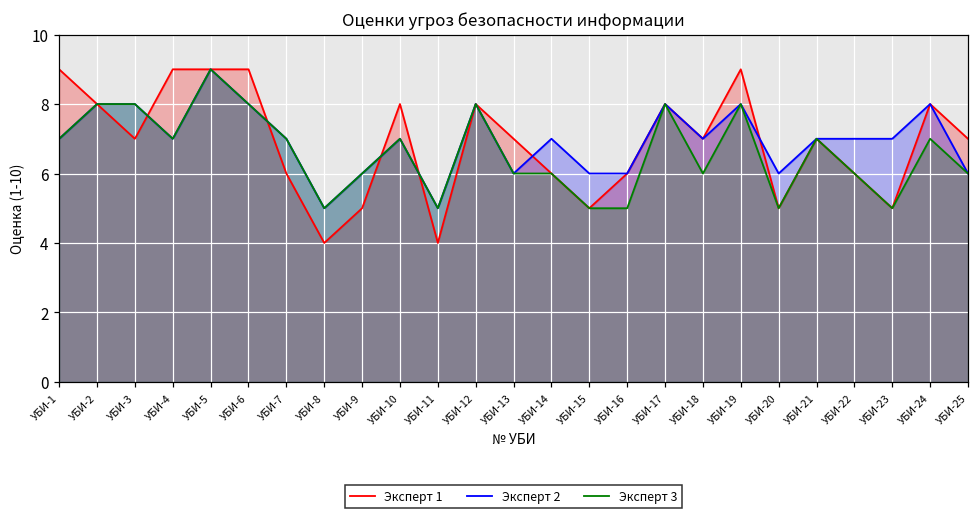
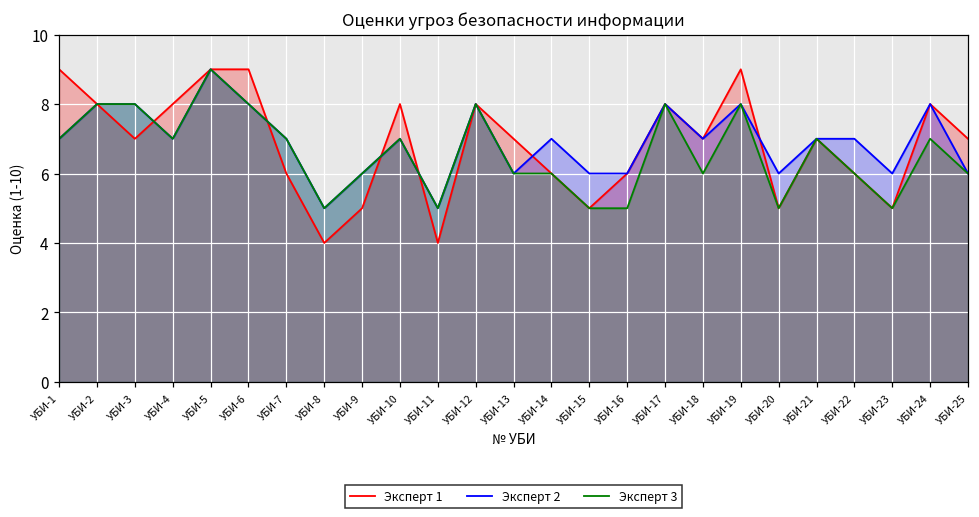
Эксперт 1, УБИ-4: 9 -> 8
Эксперт 2, УБИ-23: 7 -> 6
